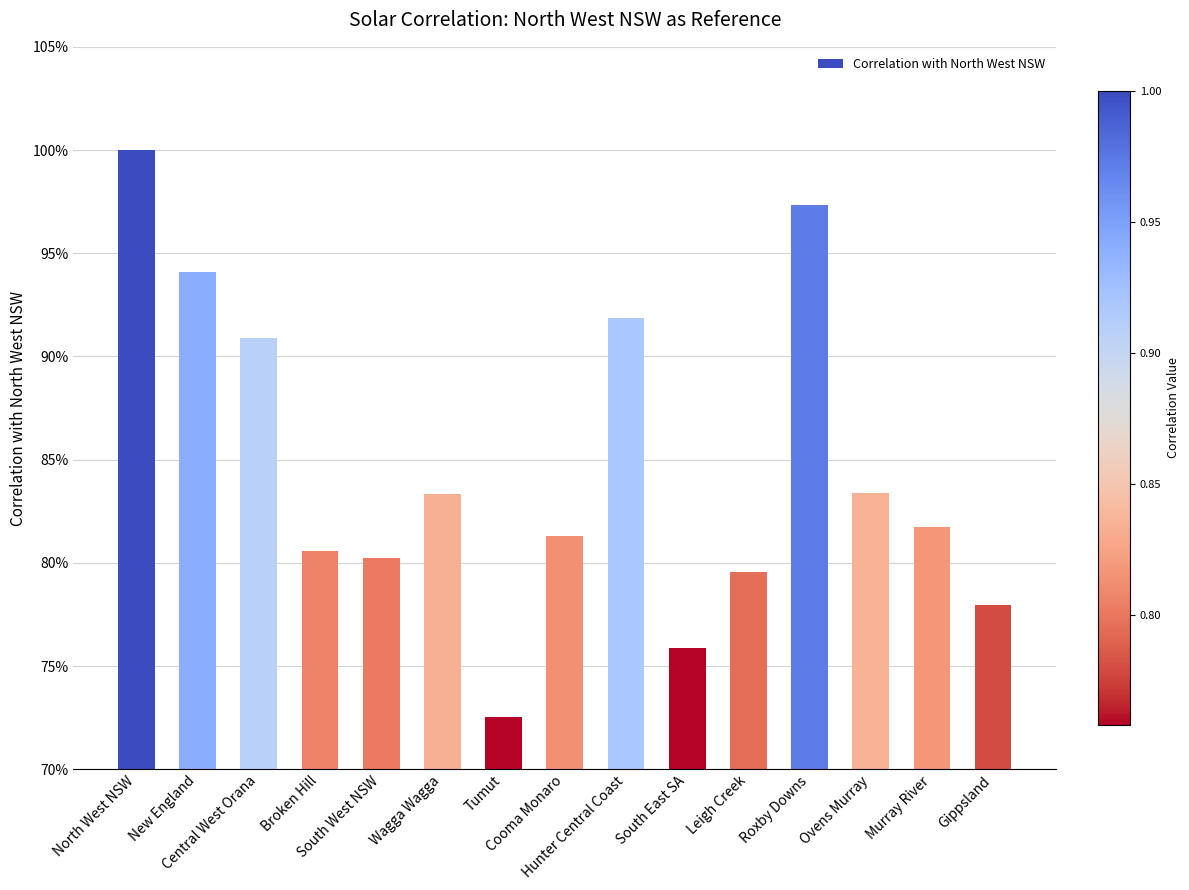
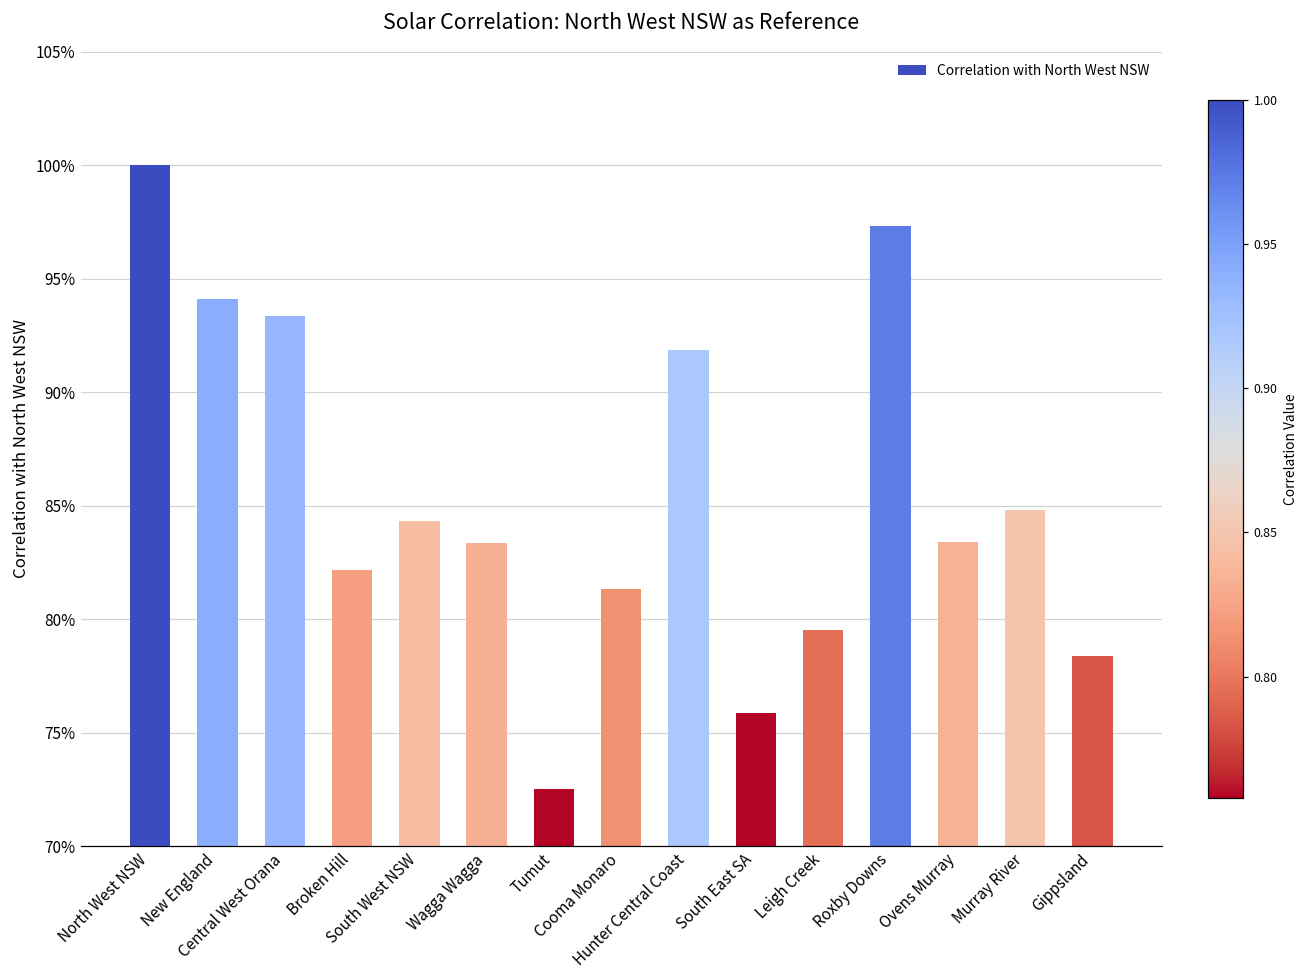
Central West Orana: 90.9% -> 93.3%
Broken Hill: 80.6% -> 82.2%
South West NSW: 80.2% -> 84.3%
Murray River: 81.7% -> 84.8%
Gippsland: 77.9% -> 78.4%
